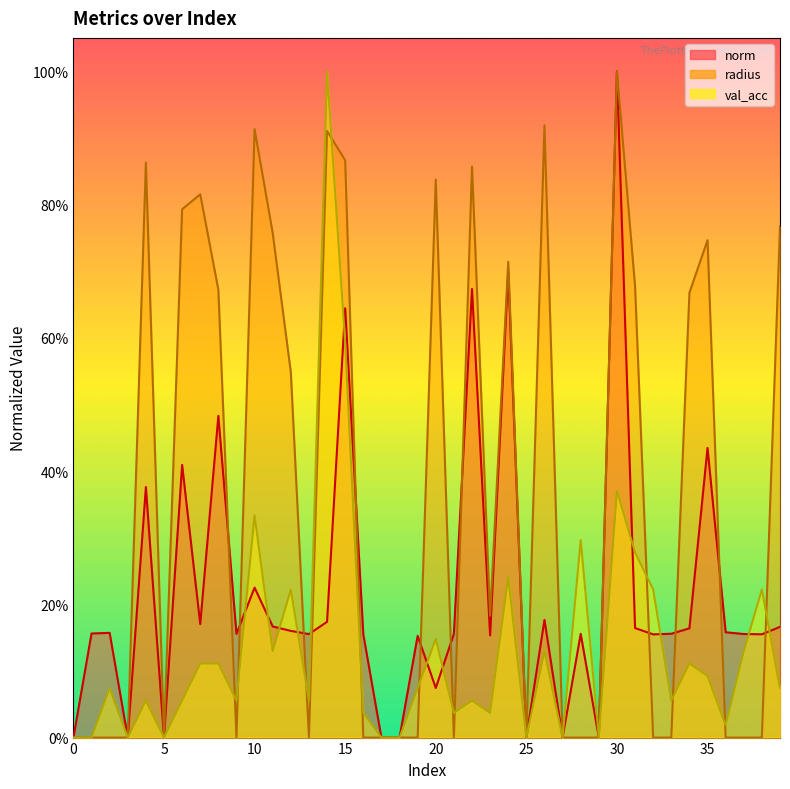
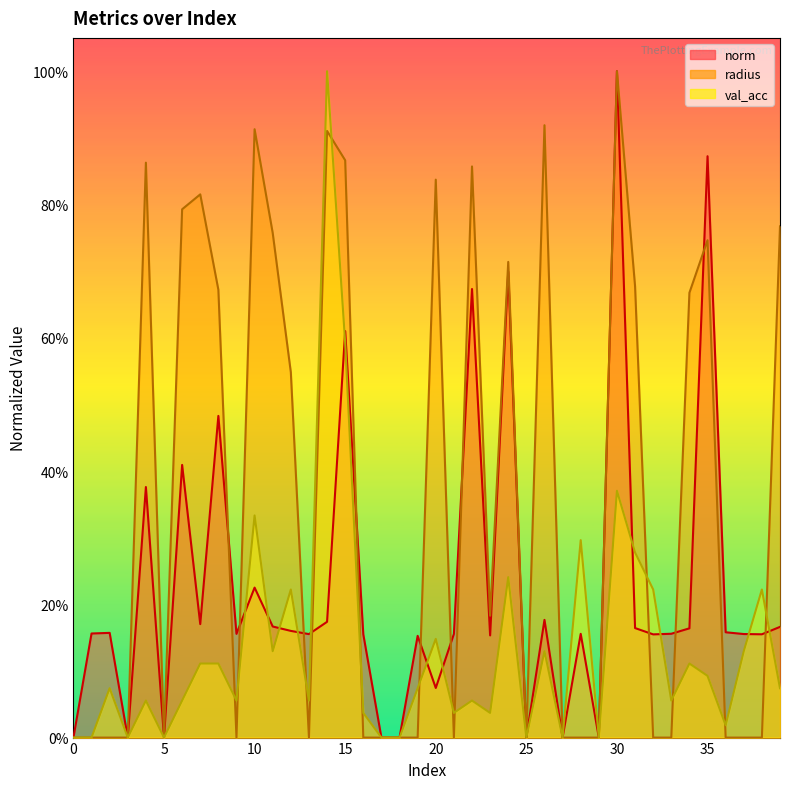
norm, 15: 64% -> 61%
norm, 35: 43% -> 87%
